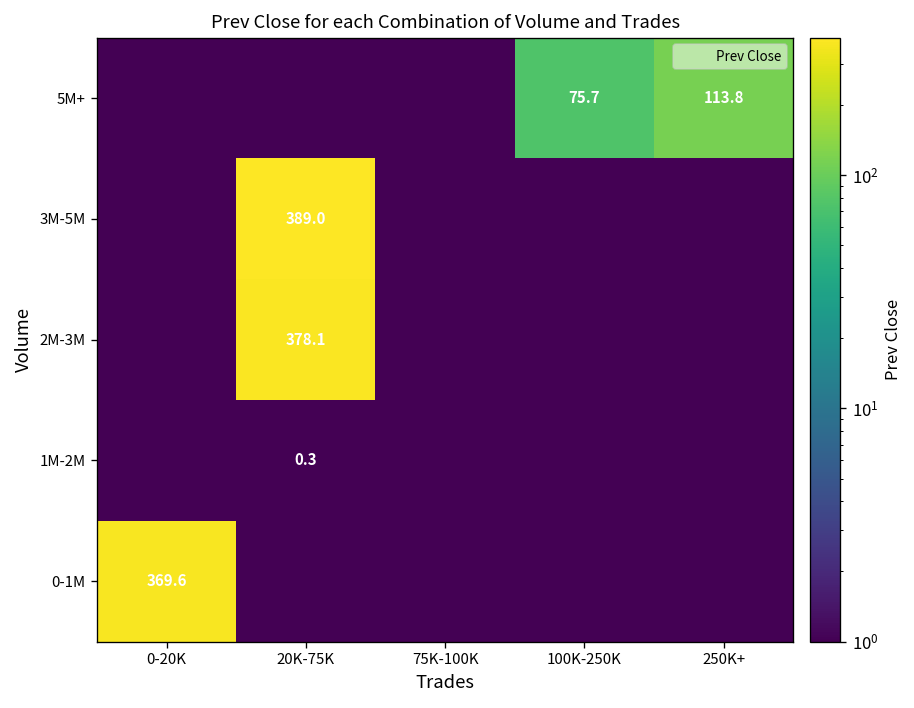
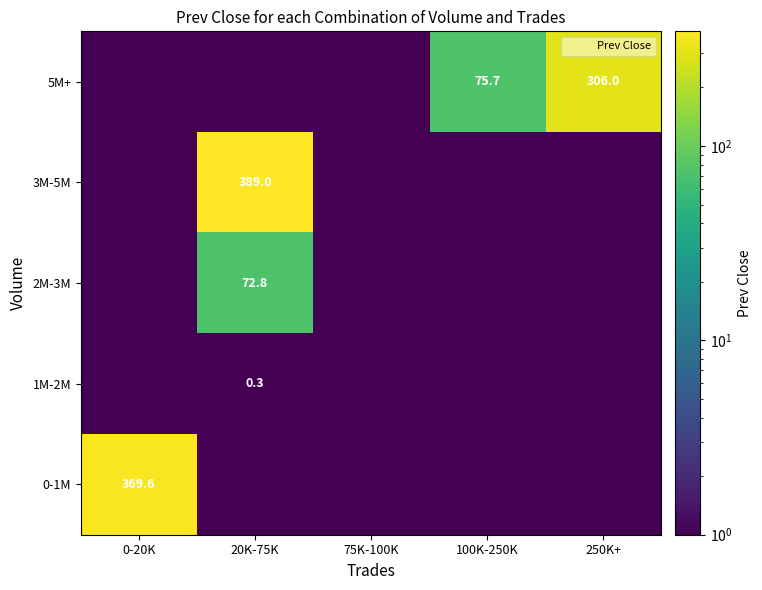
5M+, 250K+: 113.8 -> 306.0
2M-3M, 20K-75K: 378.1 -> 72.8
